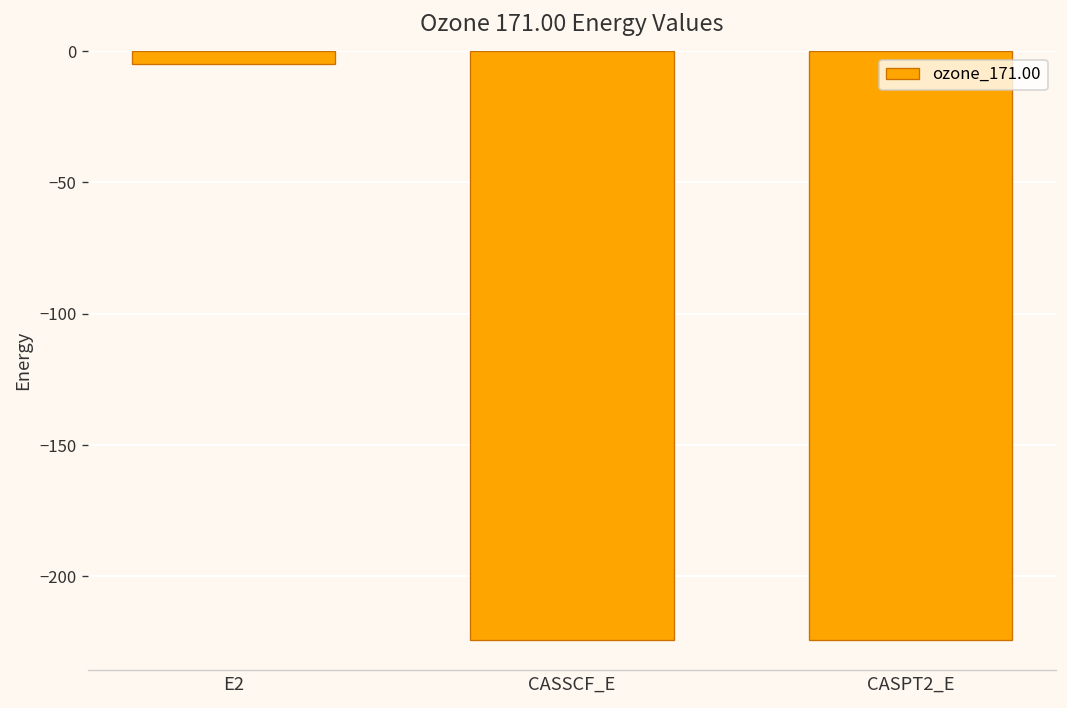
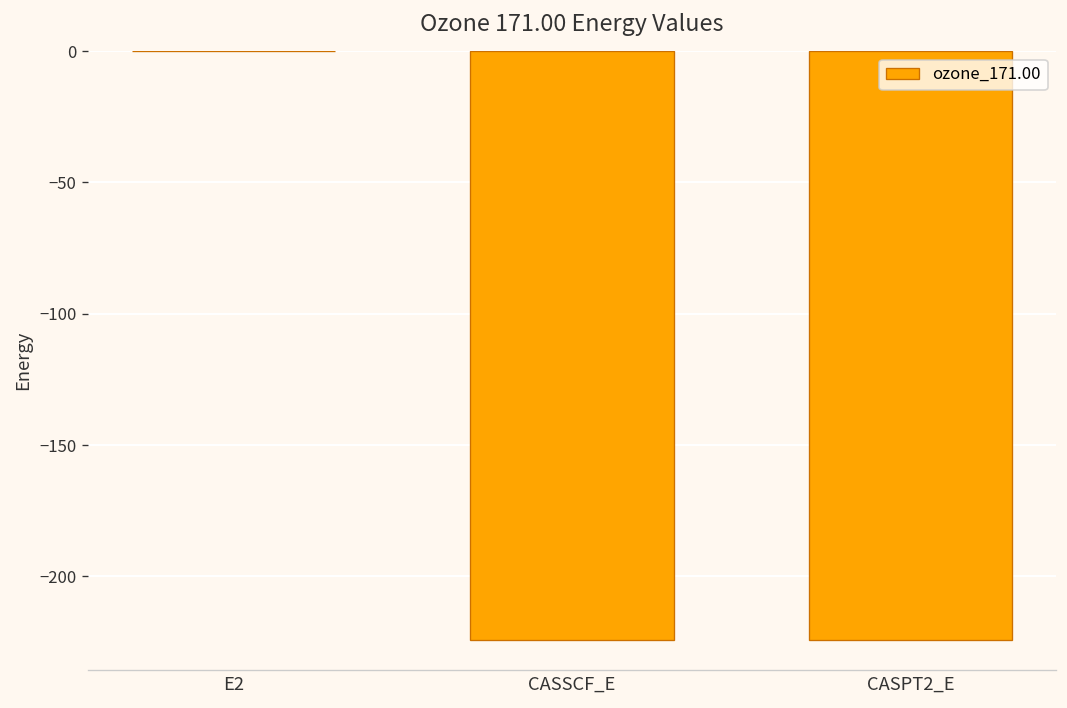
E2: -5 -> 0
